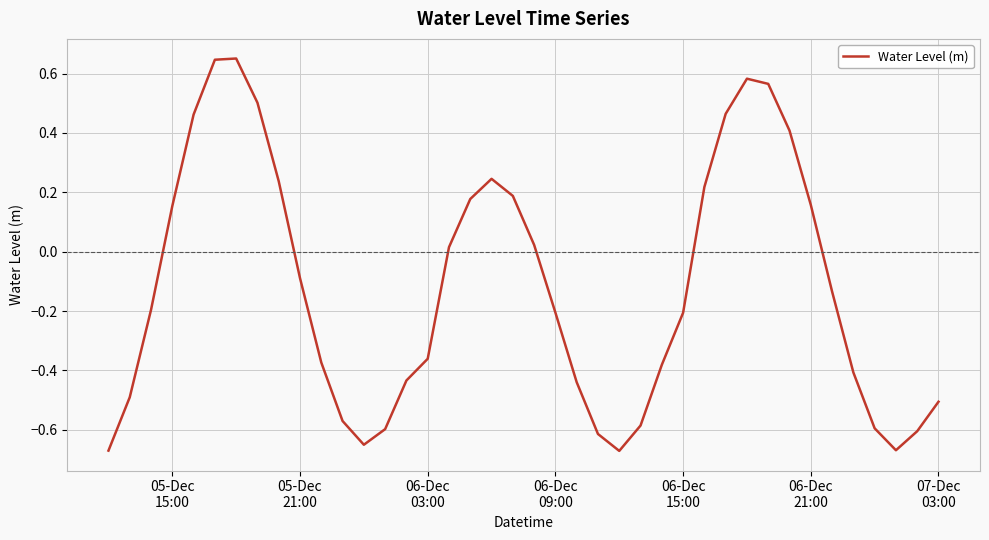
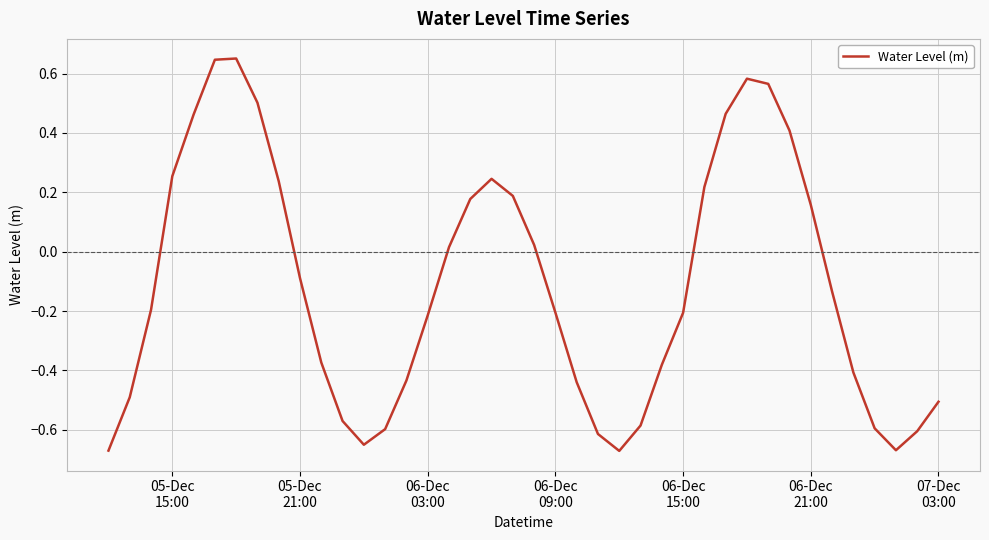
05-Dec 15:00: 0.15 -> 0.25
06-Dec 03:00: -0.36 -> -0.21
